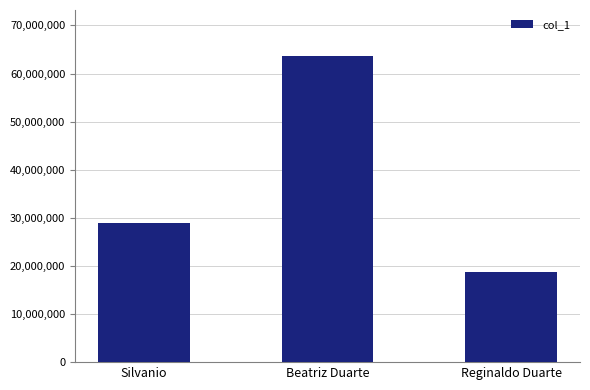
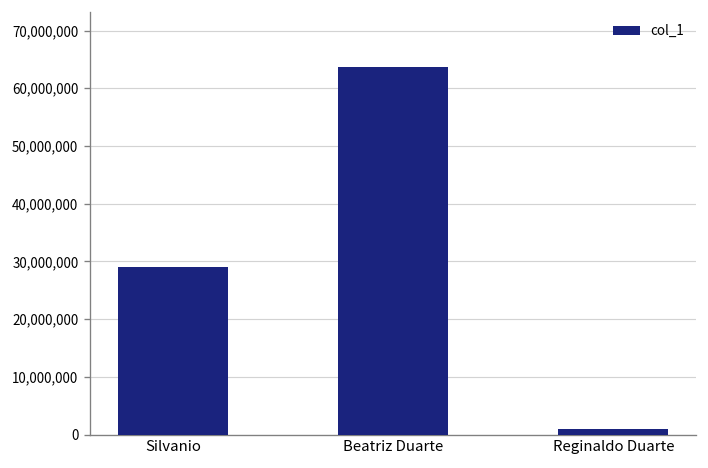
Reginaldo Duarte: 19,000,000 -> 1,000,000
